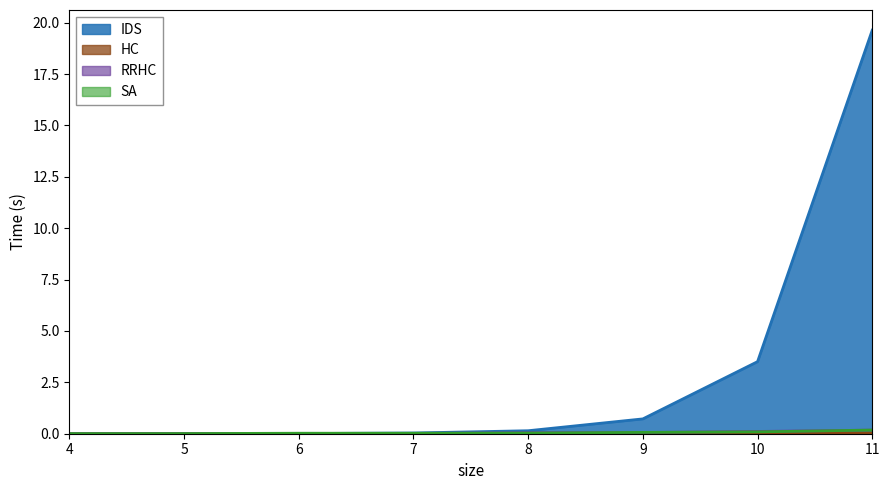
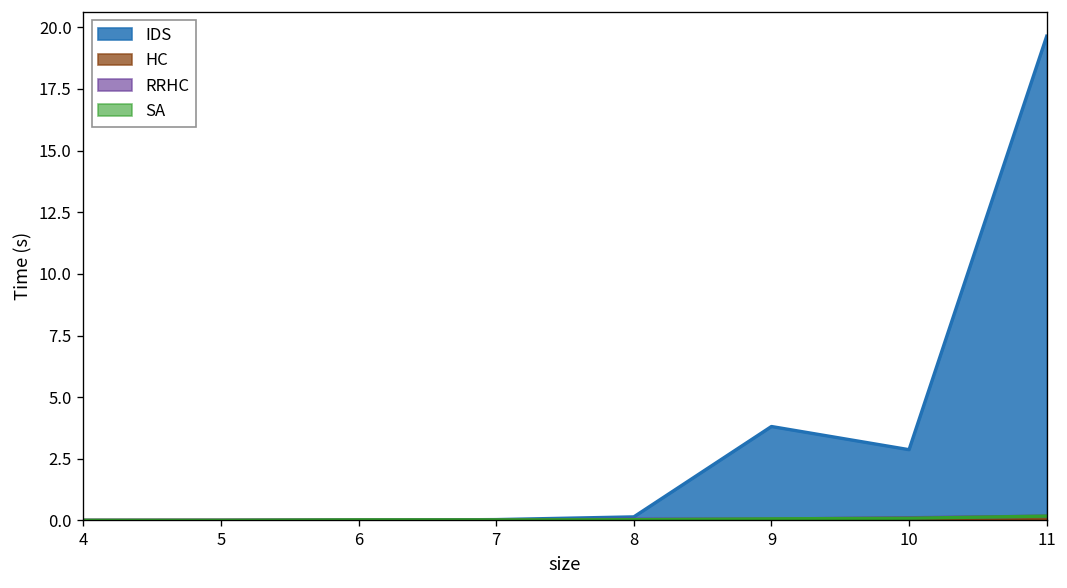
IDS, 9: 0.7 -> 3.8
IDS, 10: 3.5 -> 2.9
